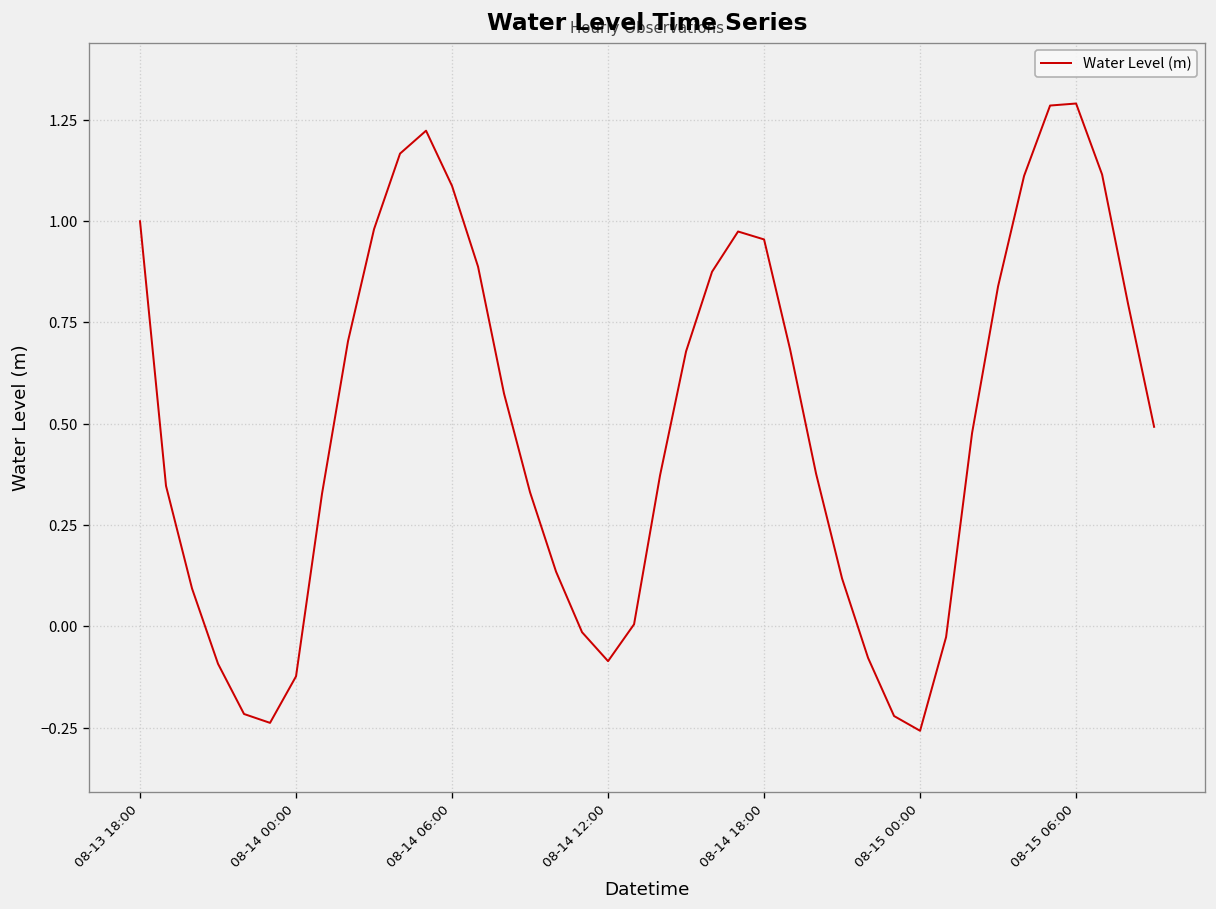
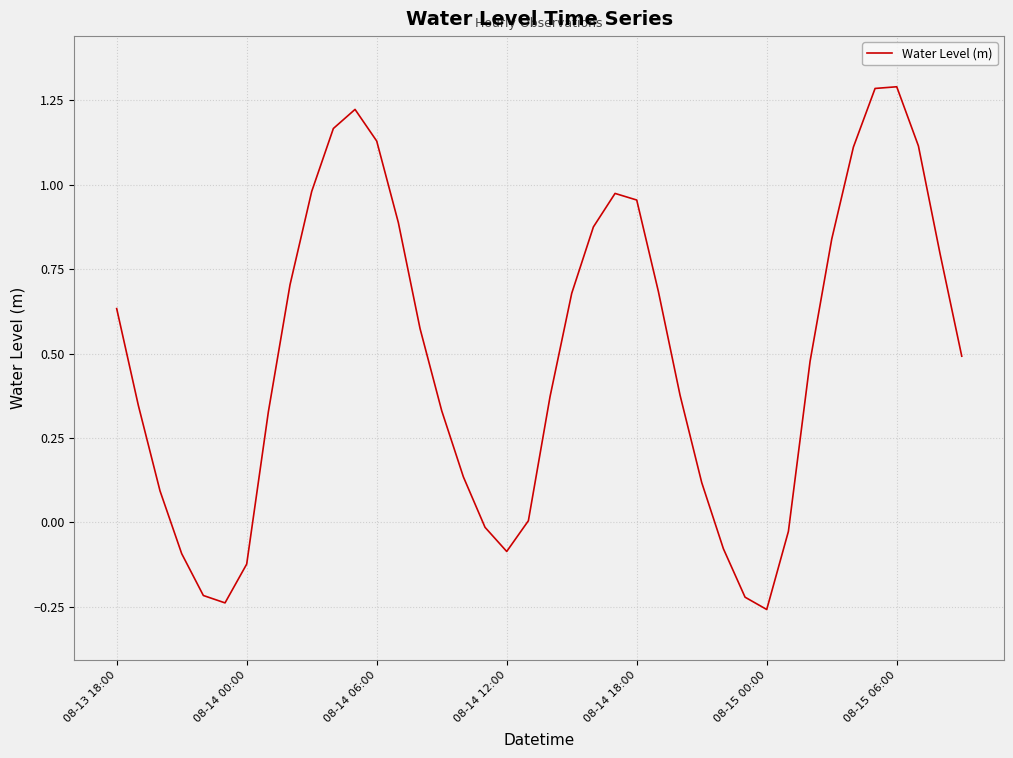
08-13 18:00: 1.00 -> 0.63
08-14 06:00: 1.09 -> 1.13
